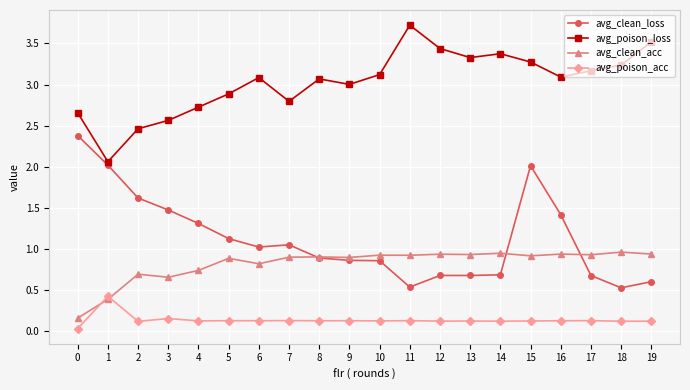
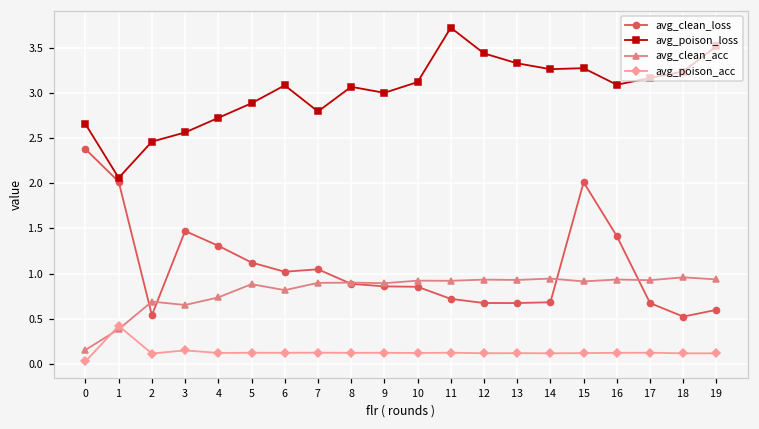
avg_clean_loss, 2: 1.6 -> 0.5
avg_clean_loss, 11: 0.5 -> 0.7
avg_poison_loss, 14: 3.4 -> 3.3
